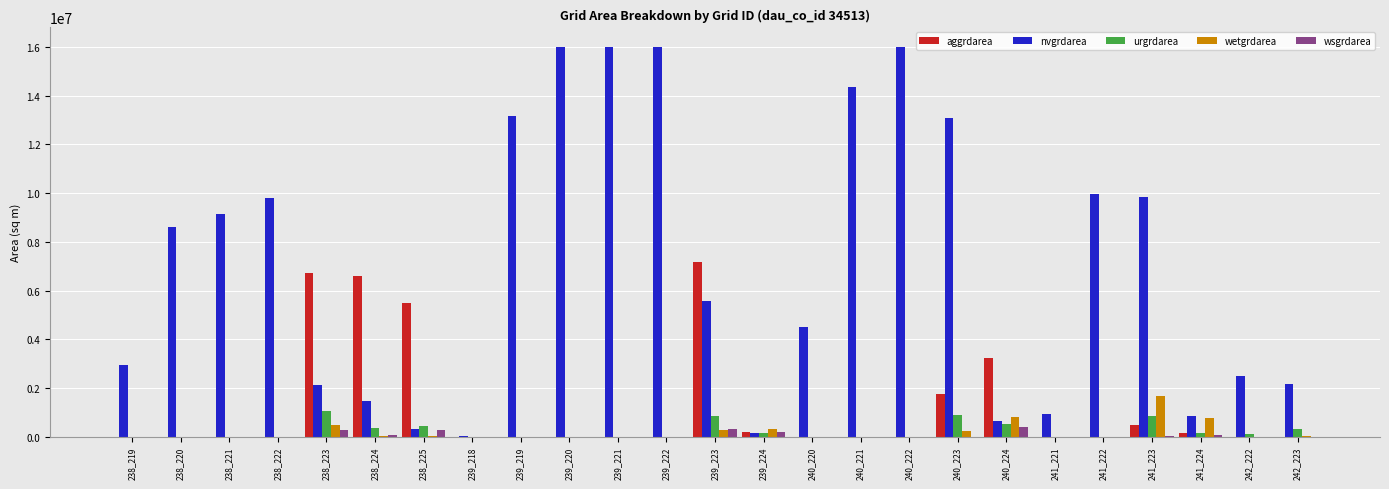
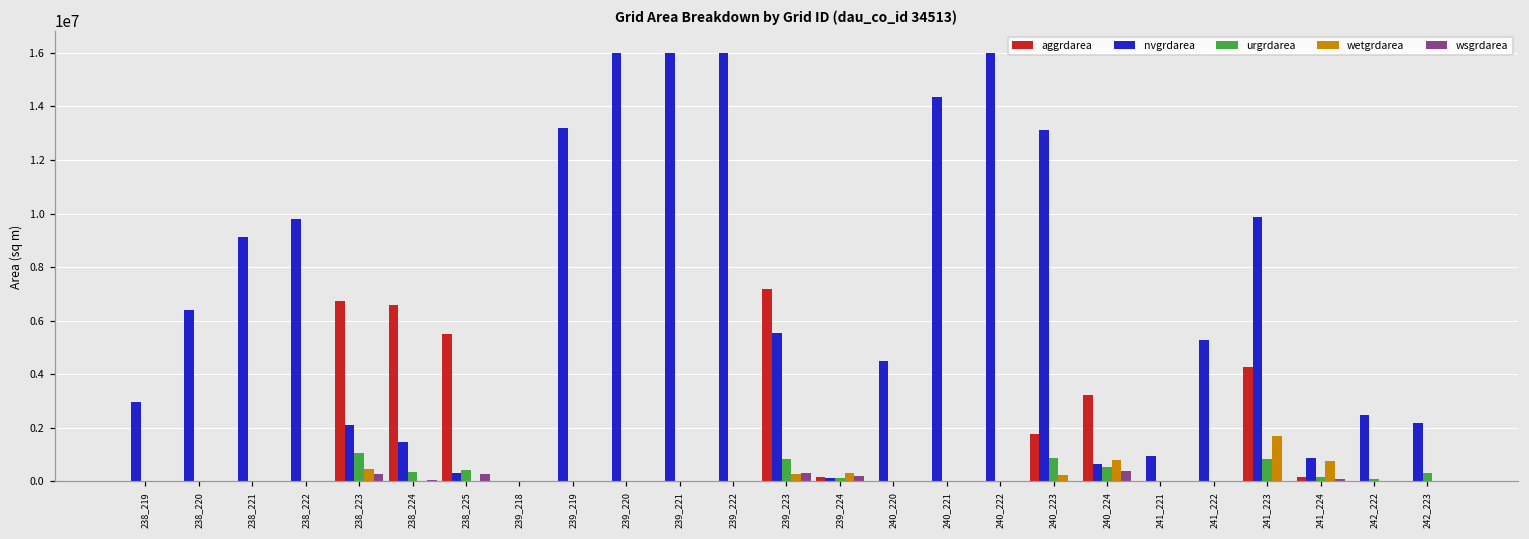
nvgrdarea, 238_220: 8600000 -> 6400000
nvgrdarea, 241_222: 10000000 -> 5300000
aggrdarea, 241_223: 500000 -> 4300000
